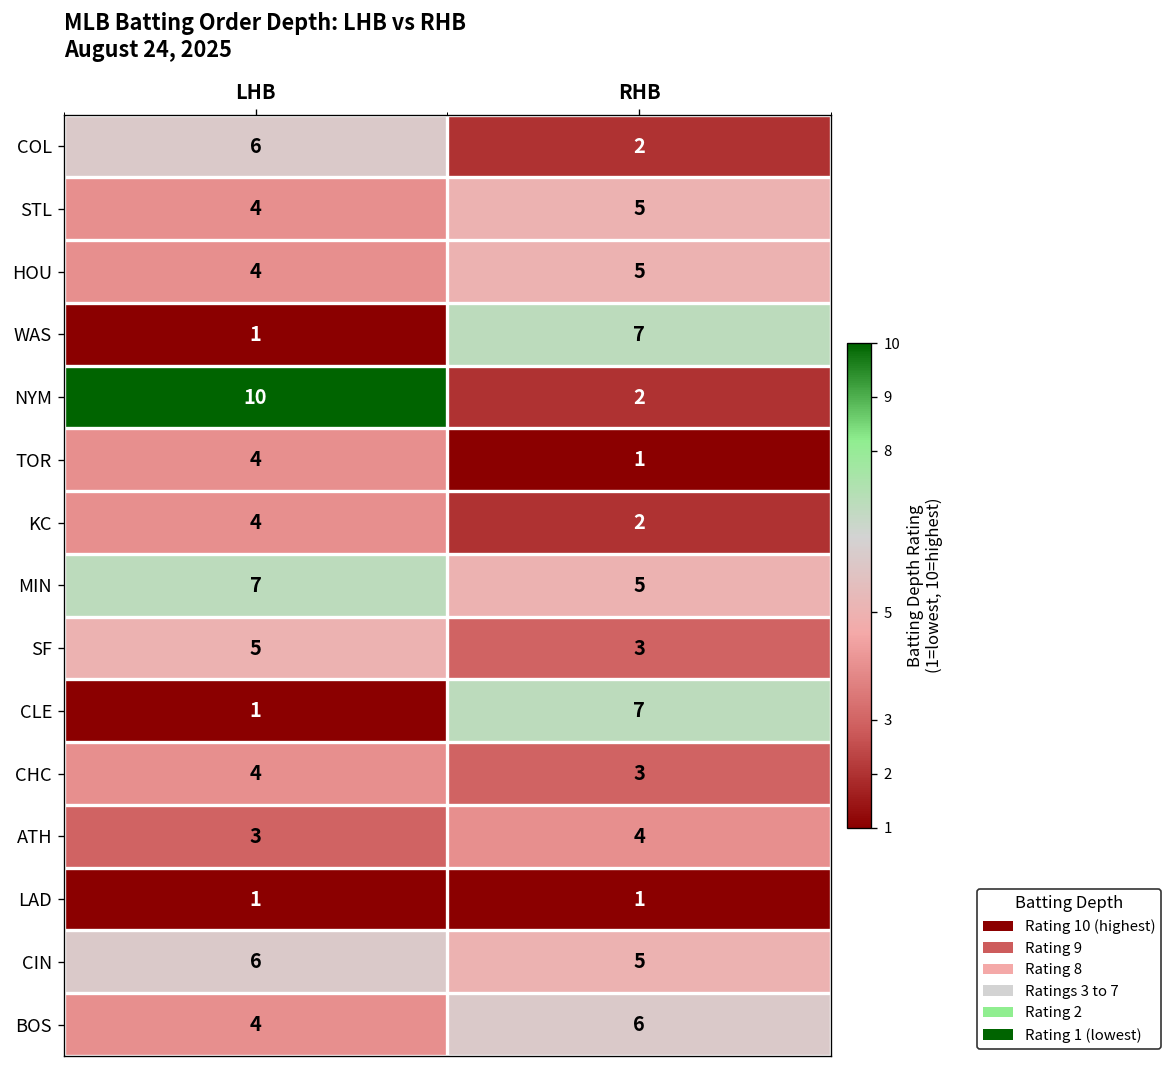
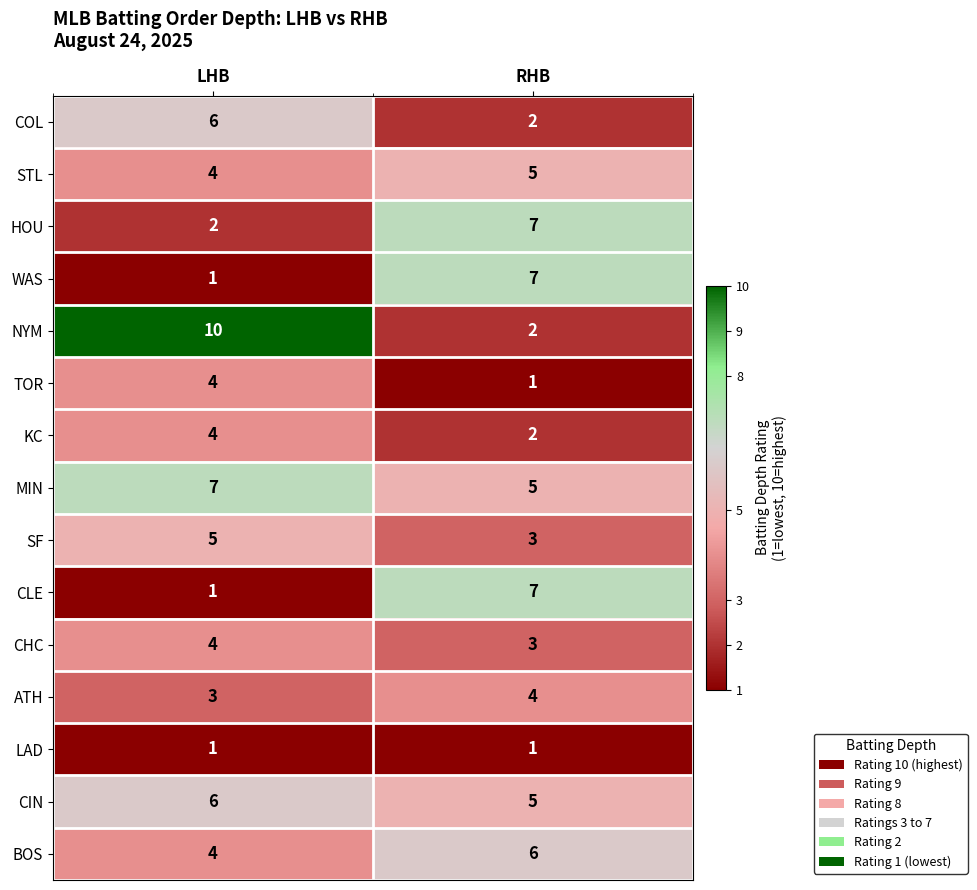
HOU, LHB: 4 -> 2
HOU, RHB: 5 -> 7
